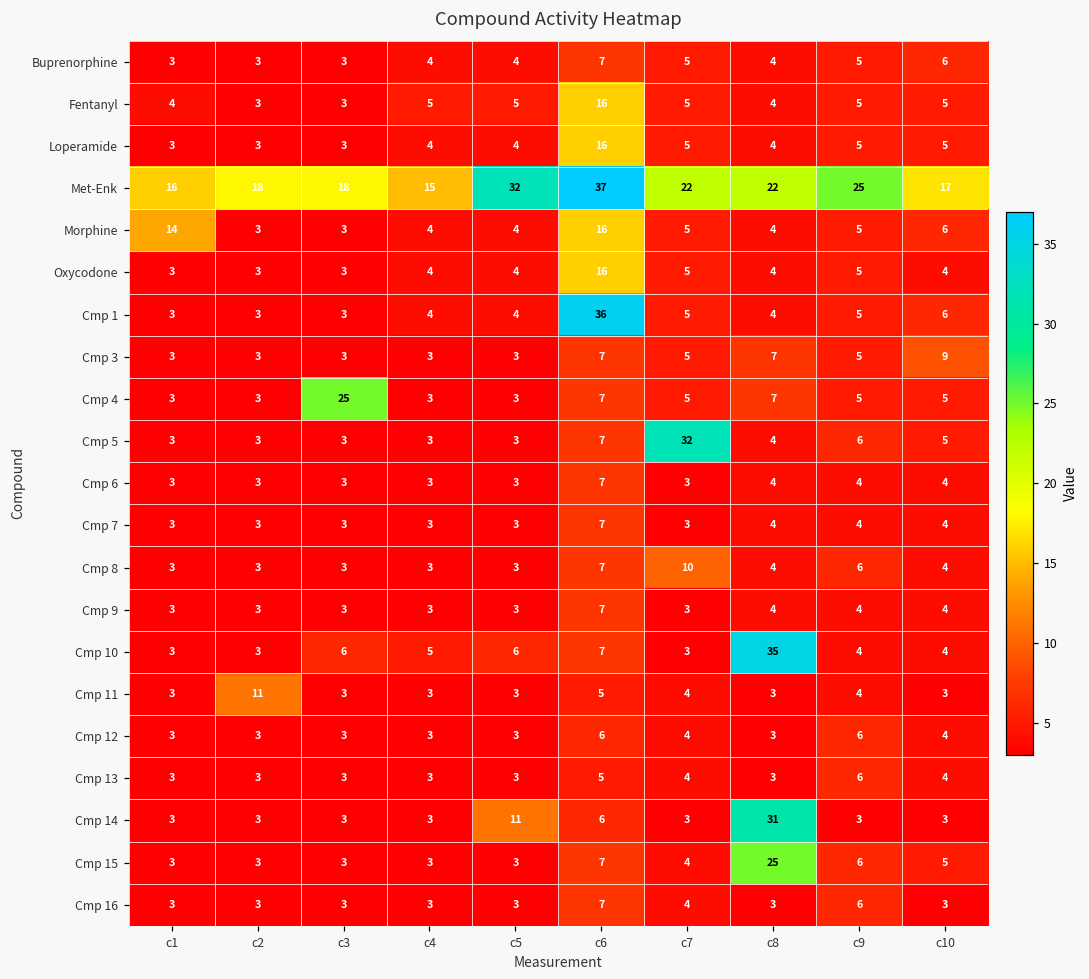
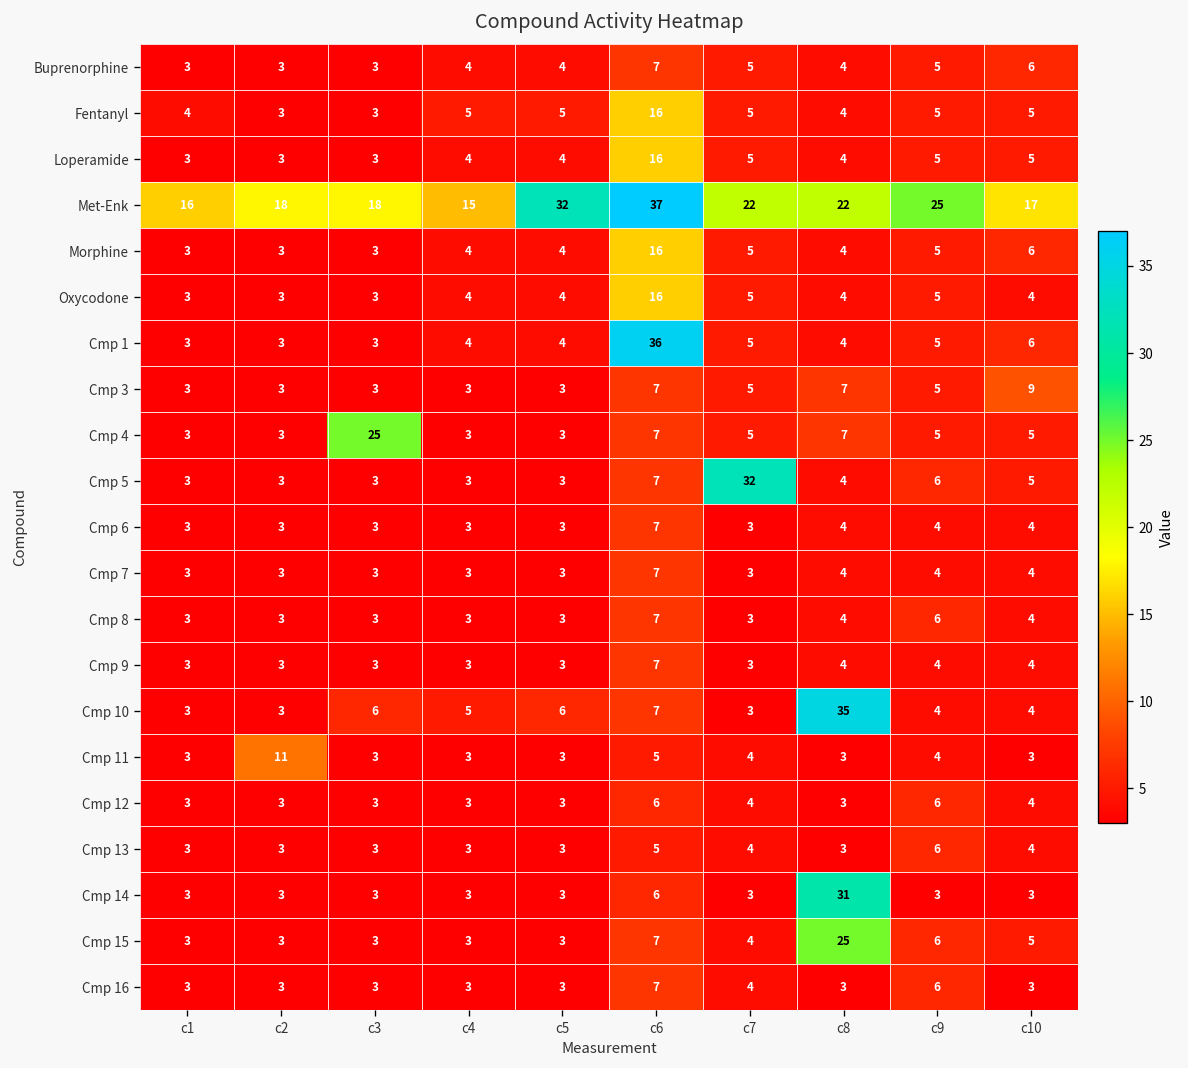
Morphine, c1: 14 -> 3
Cmp 8, c7: 10 -> 3
Cmp 14, c5: 11 -> 3
